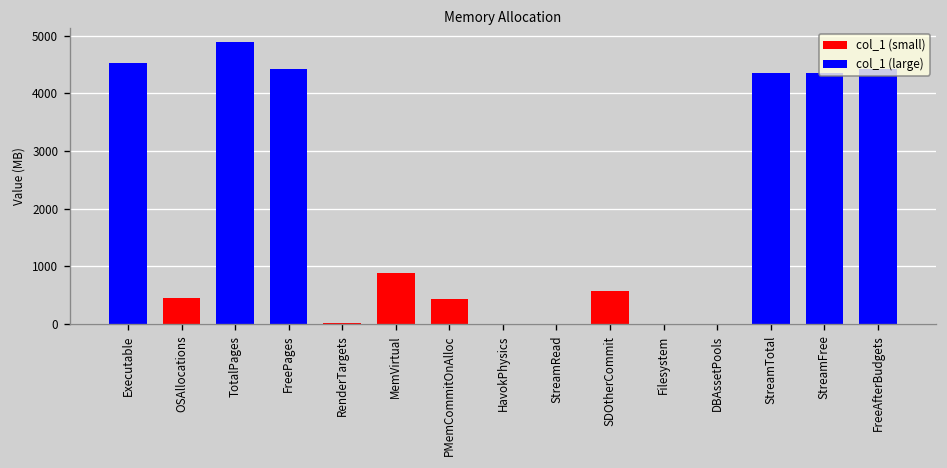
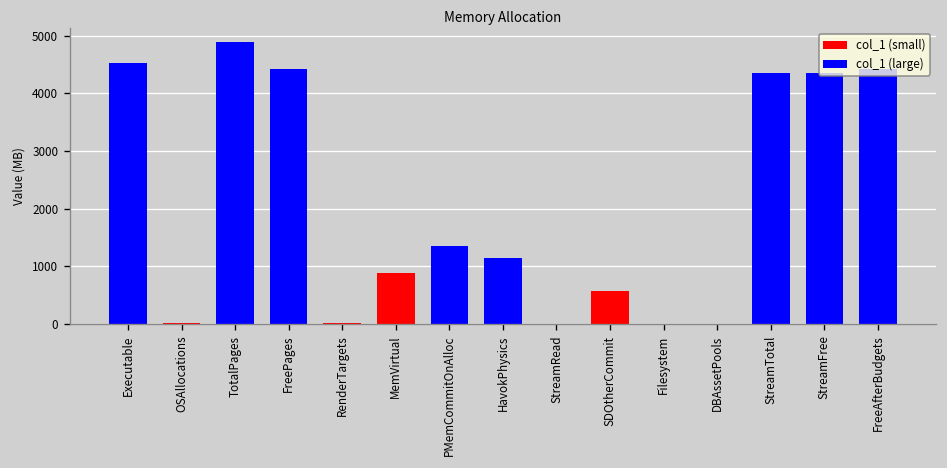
OSAllocations: 500 -> 0
PMemCommitOnAlloc: 400 -> 1400
HavokPhysics: 0 -> 1100
